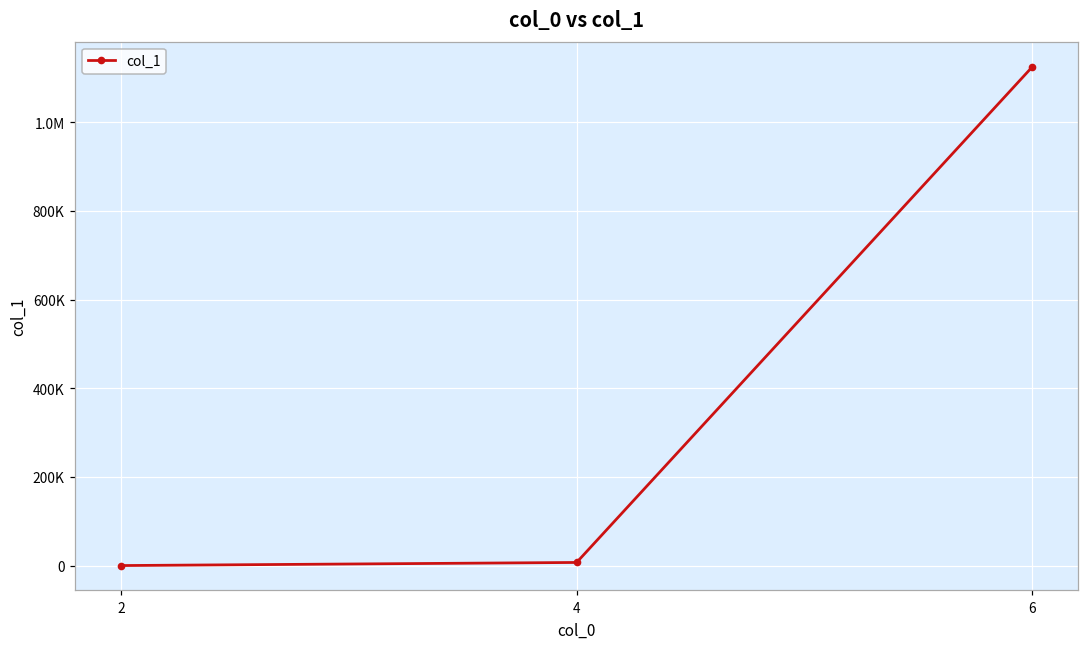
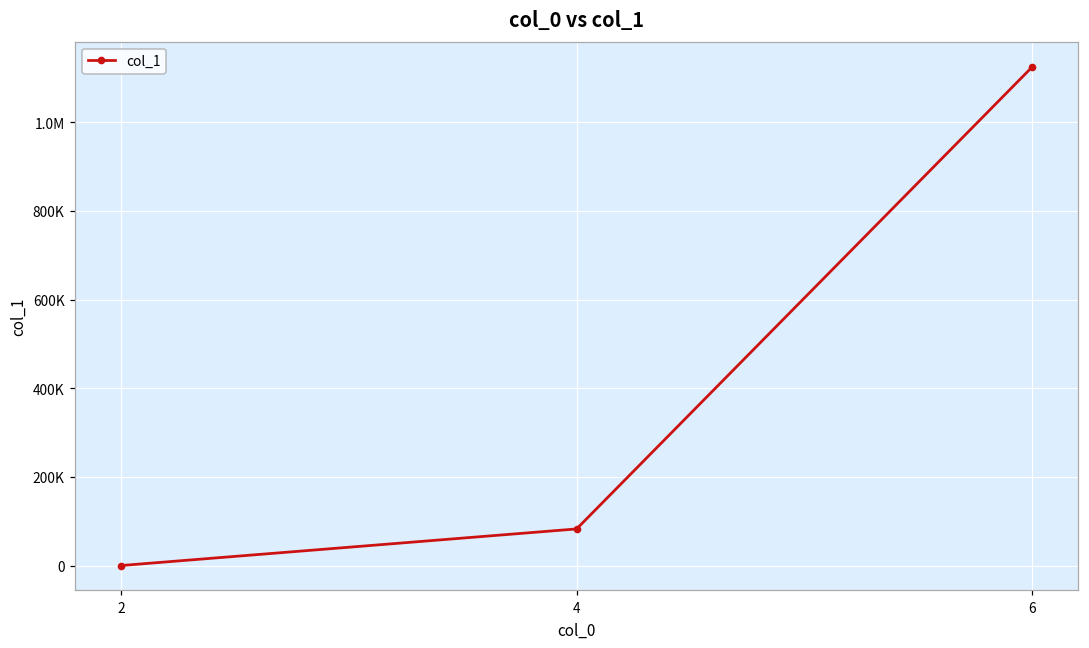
4: 10000 -> 80000
